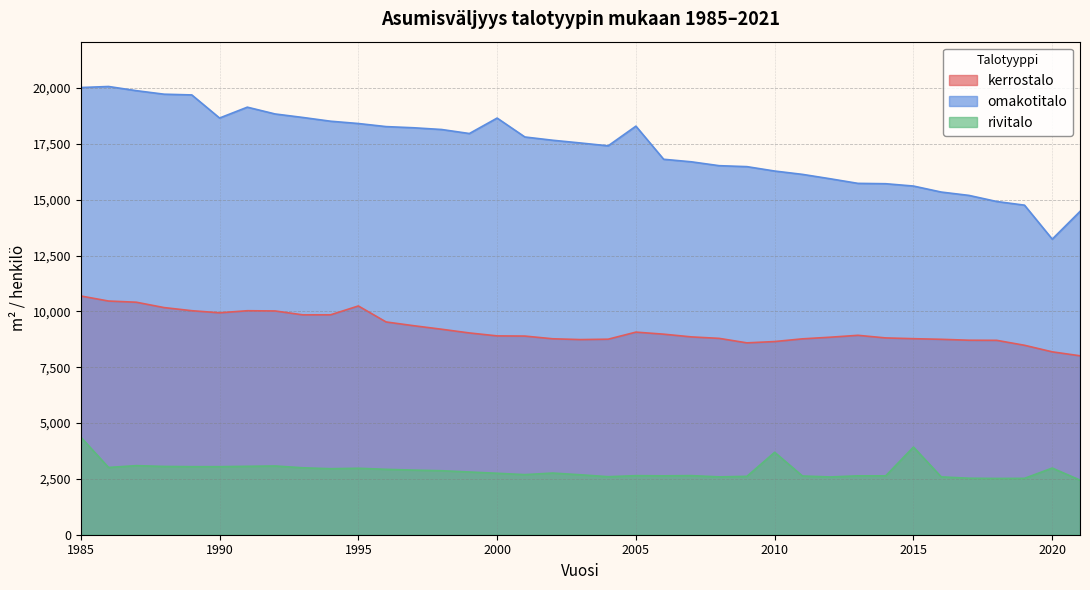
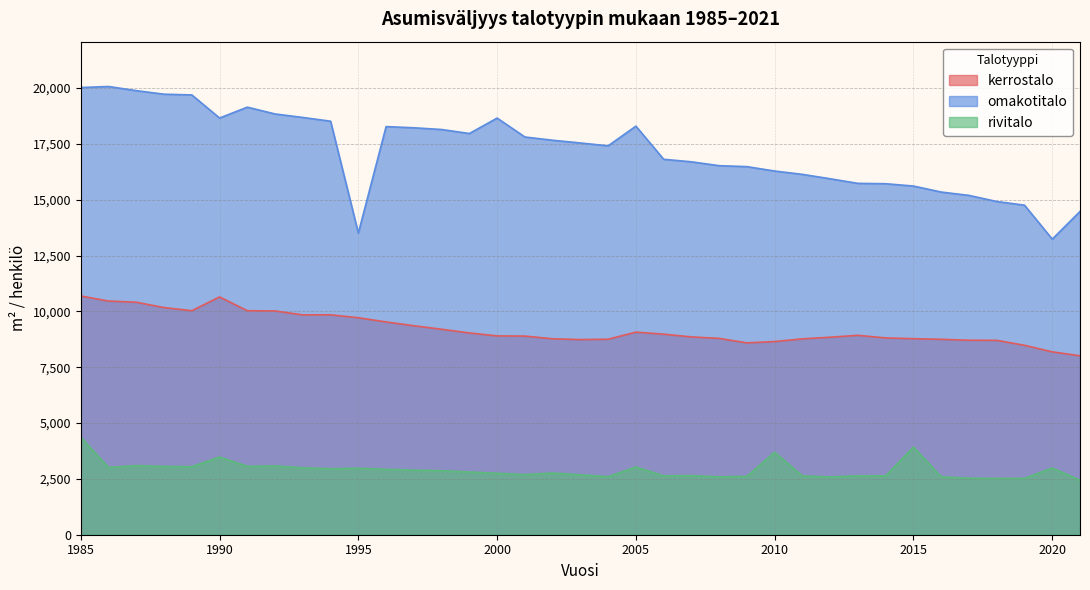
kerrostalo, 1990: 9,900 -> 10,600
rivitalo, 1990: 3,000 -> 3,500
kerrostalo, 1995: 10,200 -> 9,700
omakotitalo, 1995: 18,400 -> 13,500
rivitalo, 2005: 2,600 -> 3,000
